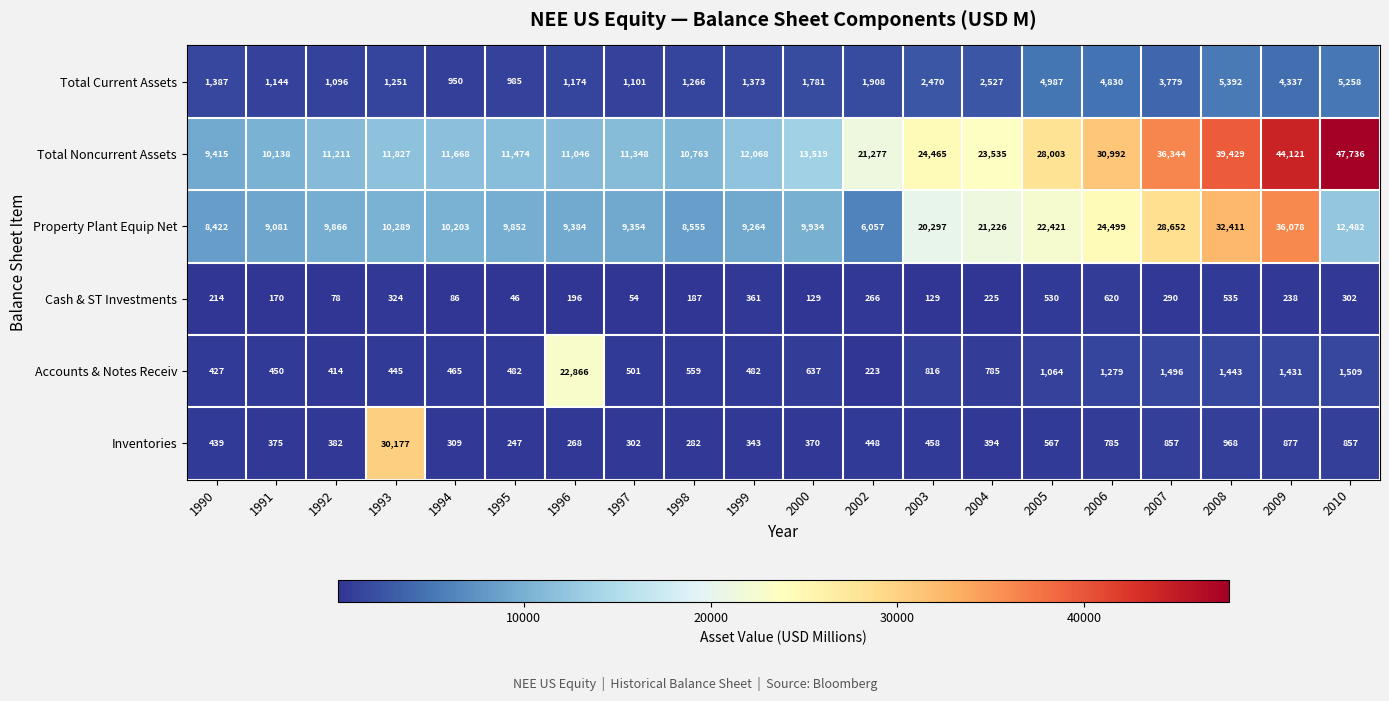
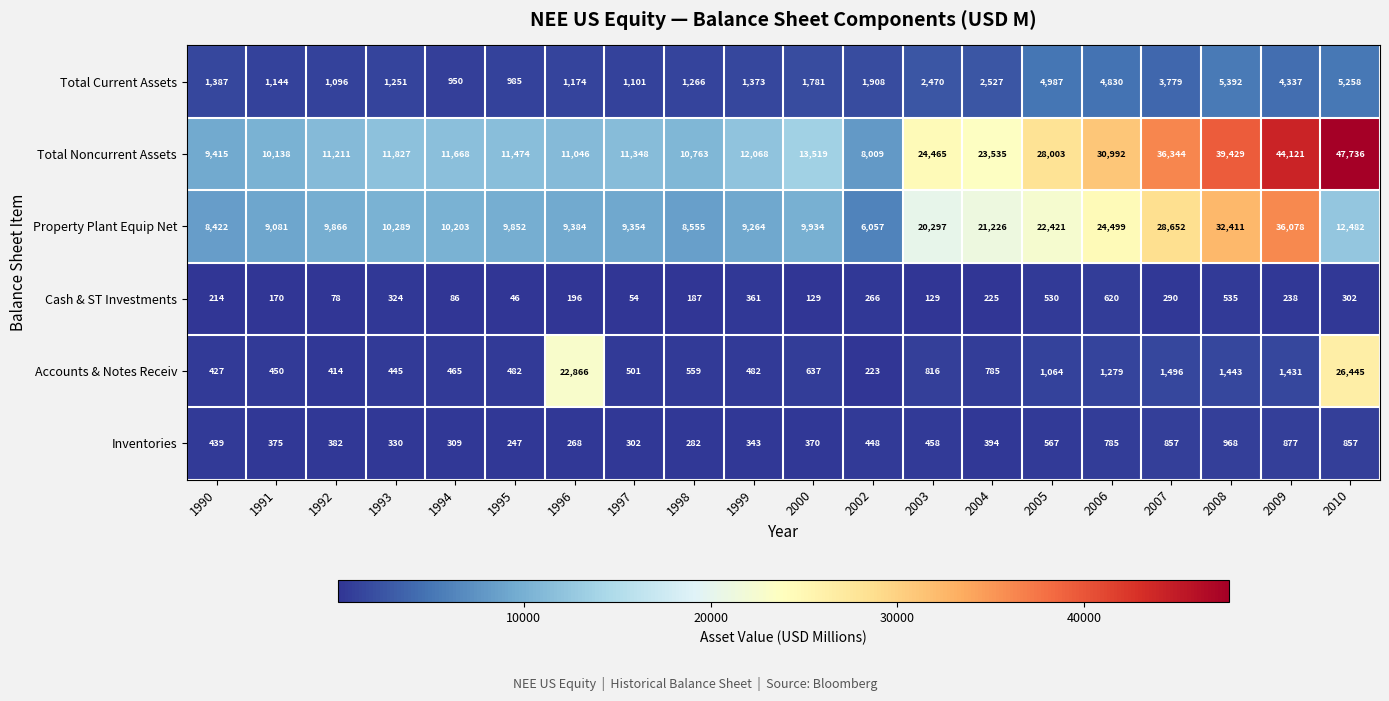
Total Noncurrent Assets, 2002: 21,277 -> 8,009
Accounts & Notes Receiv, 2010: 1,509 -> 26,445
Inventories, 1993: 30,177 -> 330
